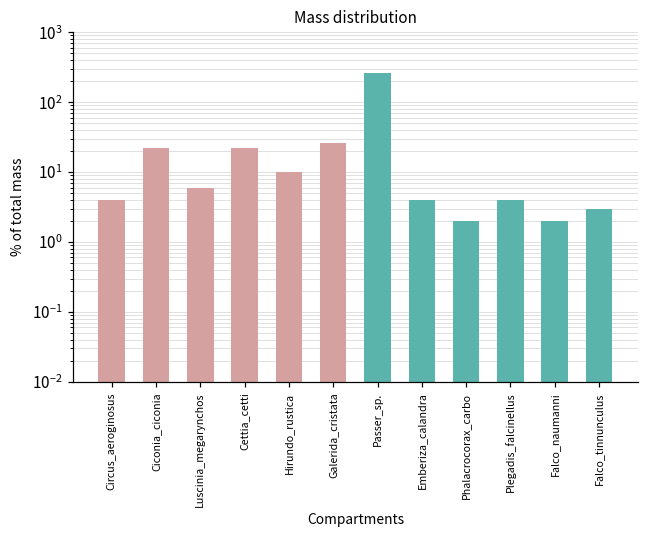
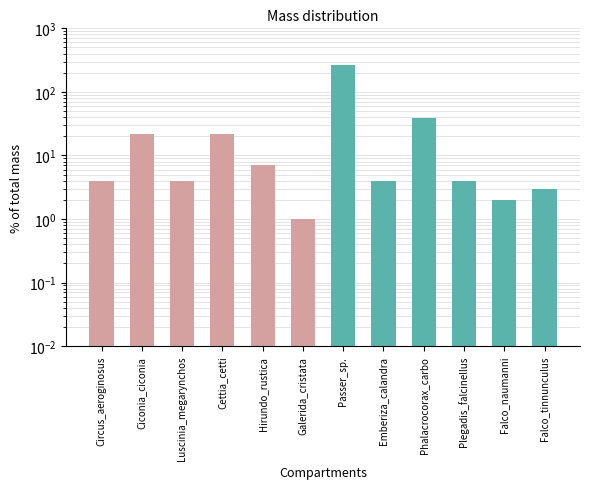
Luscinia_megarynchos: 6 -> 4
Hirundo_rustica: 10 -> 7
Galerida_cristata: 26 -> 1
Phalacrocorax_carbo: 2 -> 40
